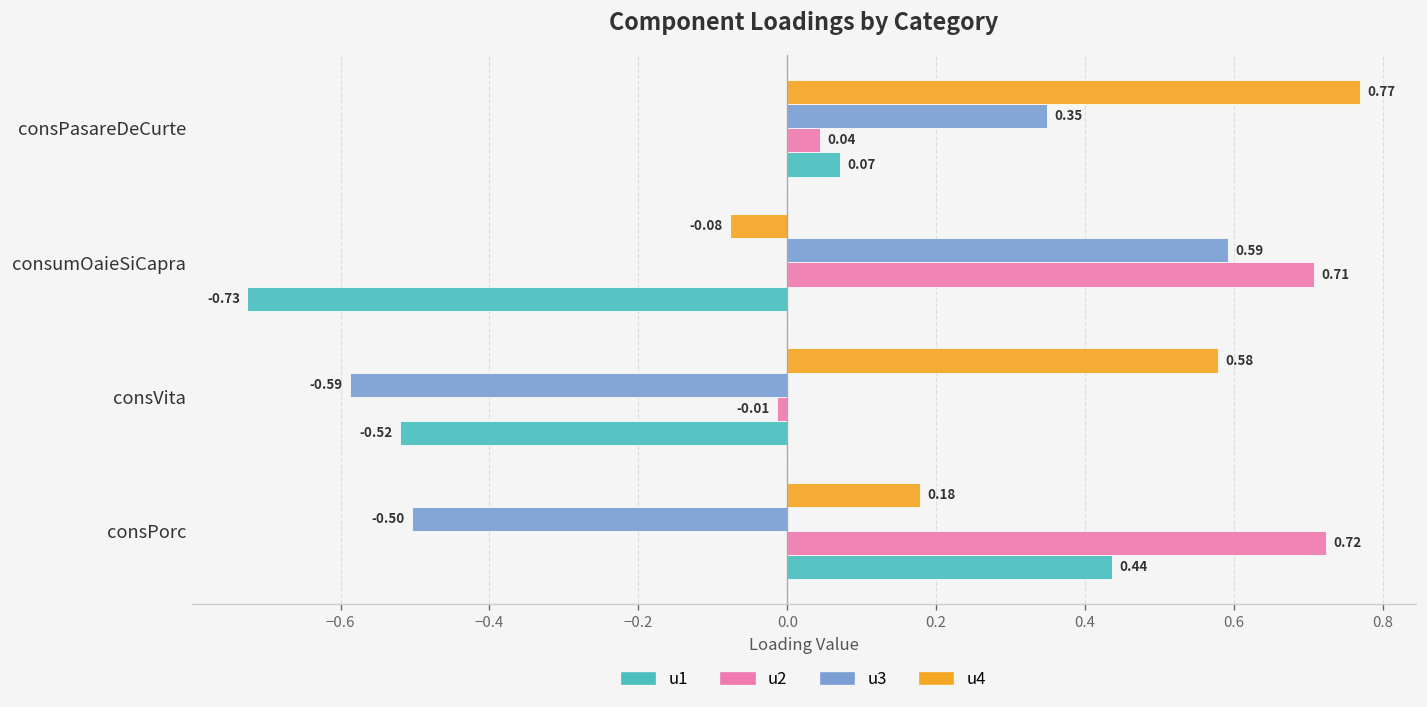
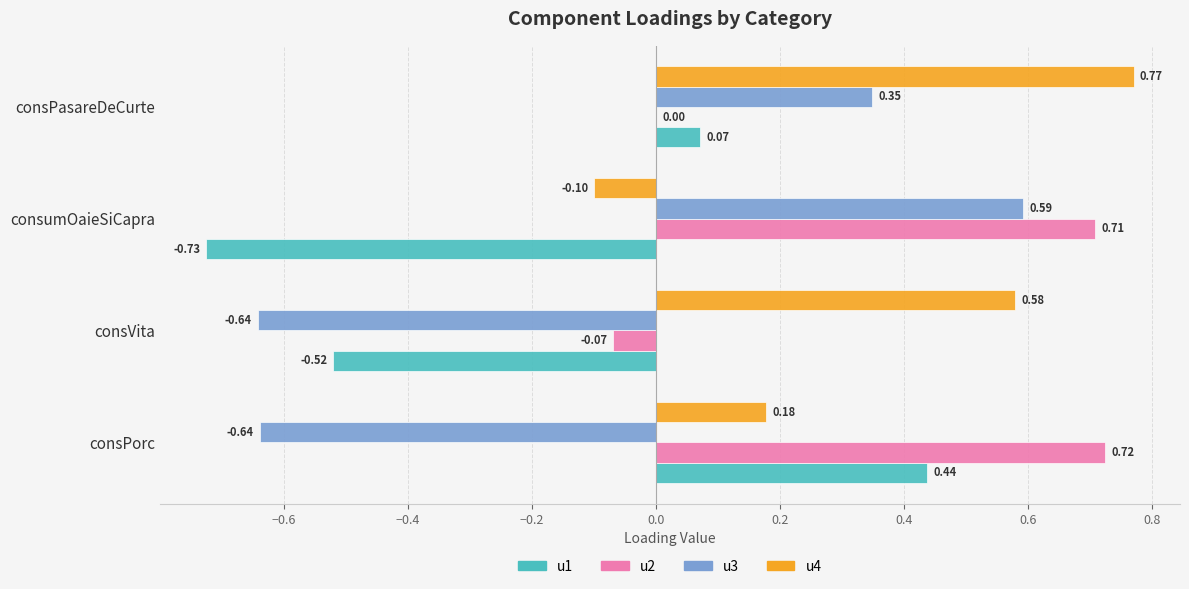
u2, consPasareDeCurte: 0.04 -> 0.00
u4, consumOaieSiCapra: -0.08 -> -0.10
u3, consVita: -0.59 -> -0.64
u2, consVita: -0.01 -> -0.07
u3, consPorc: -0.50 -> -0.64
